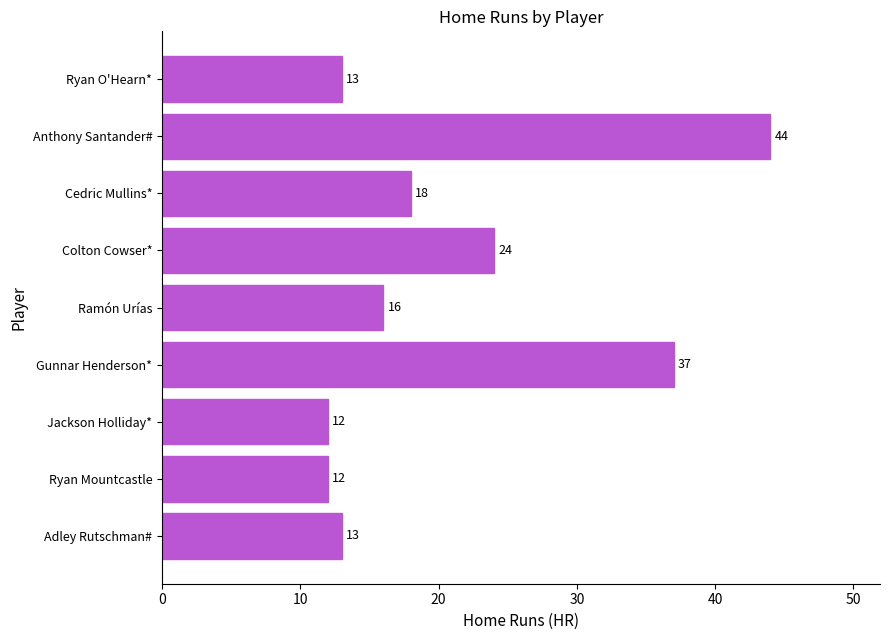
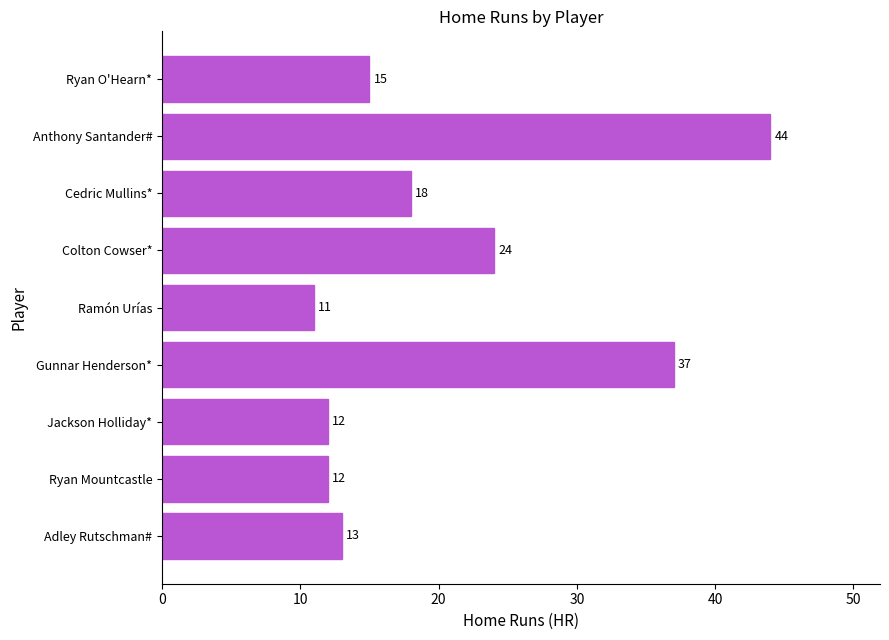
Ryan O'Hearn*: 13 -> 15
Ramón Urías: 16 -> 11
